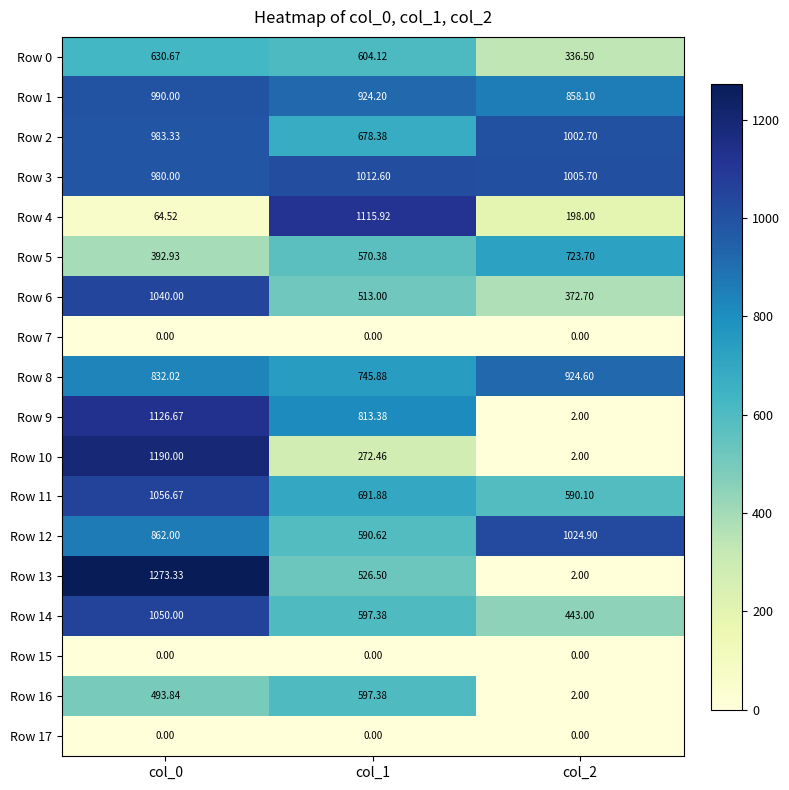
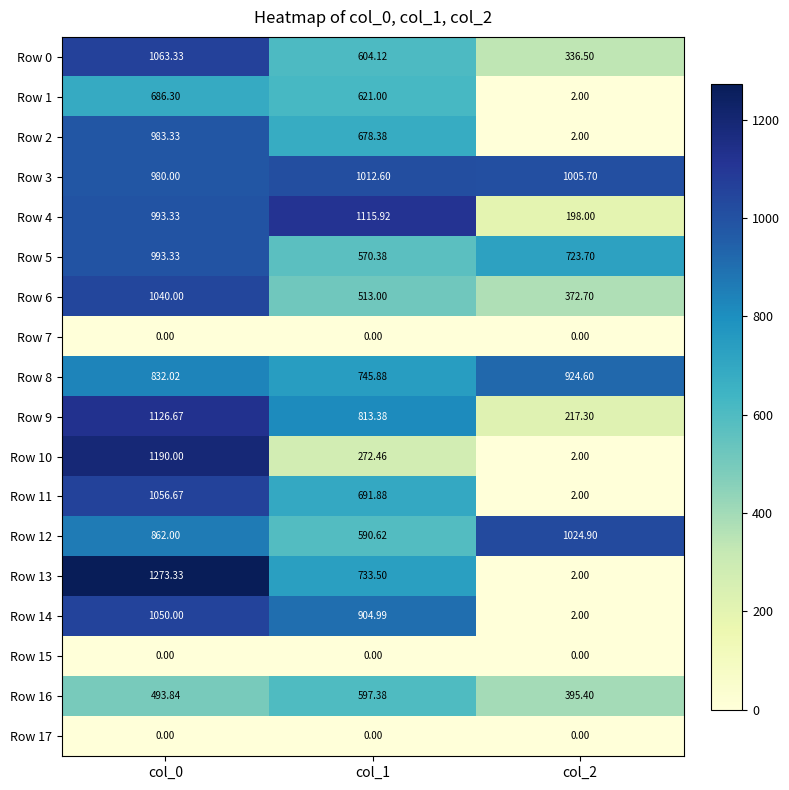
Row 0, col_0: 630.67 -> 1063.33
Row 1, col_0: 990.00 -> 686.30
Row 1, col_1: 924.20 -> 621.00
Row 1, col_2: 858.10 -> 2.00
Row 2, col_2: 1002.70 -> 2.00
Row 4, col_0: 64.52 -> 993.33
Row 5, col_0: 392.93 -> 993.33
Row 9, col_2: 2.00 -> 217.30
Row 11, col_2: 590.10 -> 2.00
Row 13, col_1: 526.50 -> 733.50
Row 14, col_1: 597.38 -> 904.99
Row 14, col_2: 443.00 -> 2.00
Row 16, col_2: 2.00 -> 395.40
